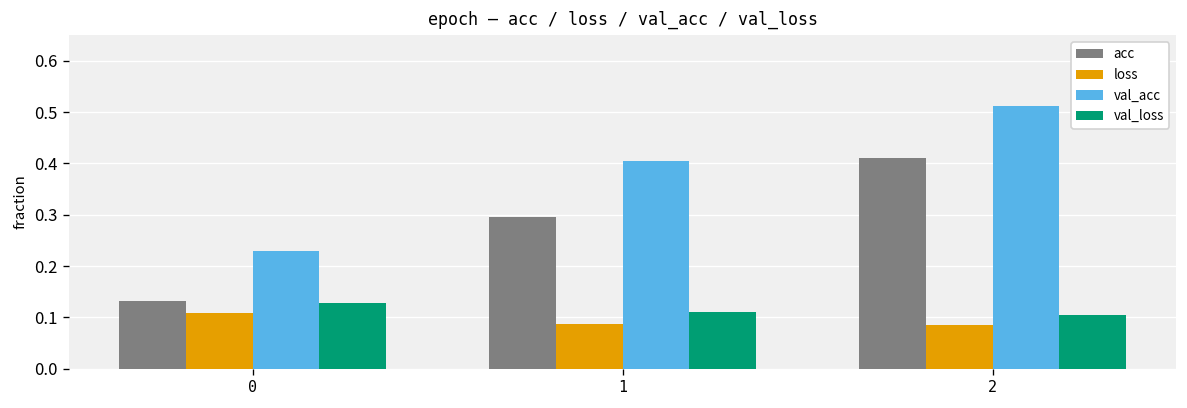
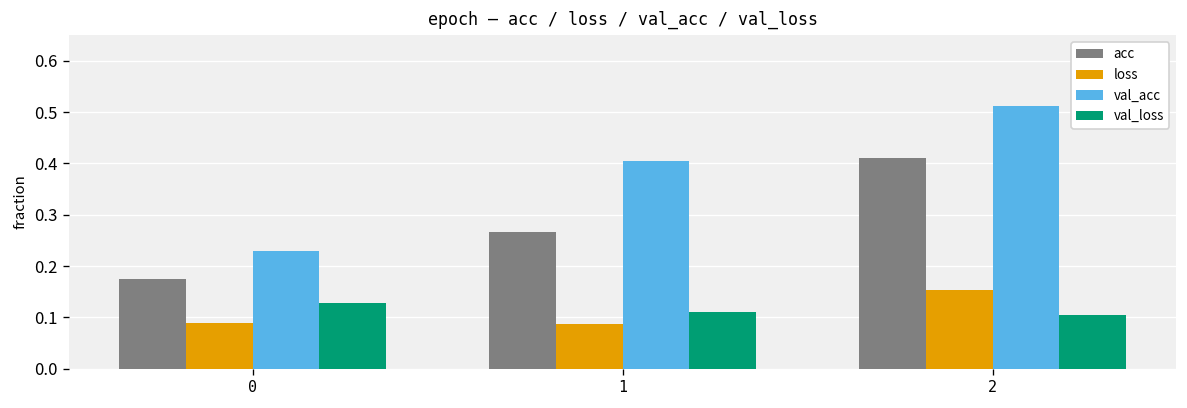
acc, 0: 0.13 -> 0.18
loss, 0: 0.11 -> 0.09
acc, 1: 0.30 -> 0.27
loss, 2: 0.09 -> 0.15
